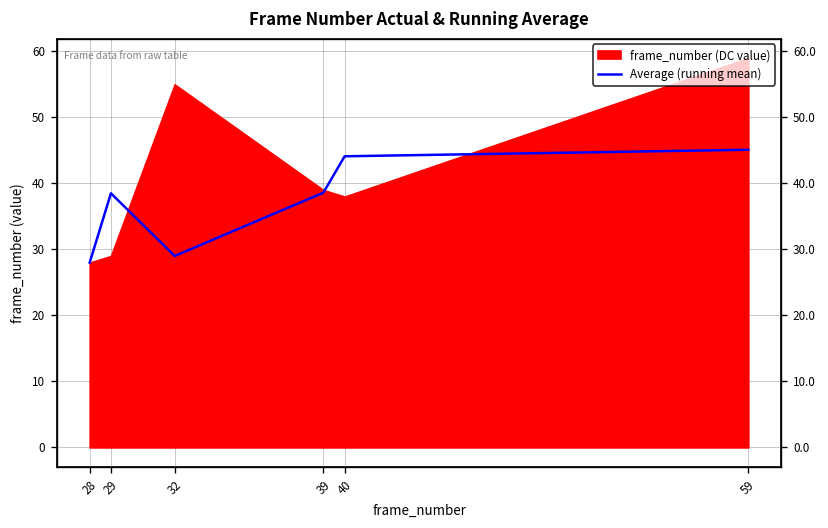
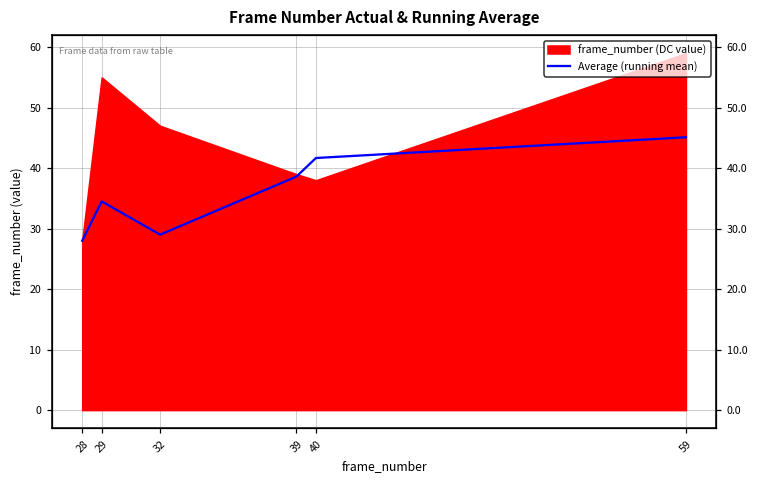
Average (running mean), 29: 39 -> 35
frame_number (DC value), 29: 29 -> 55
frame_number (DC value), 32: 55 -> 47
Average (running mean), 40: 44 -> 42
